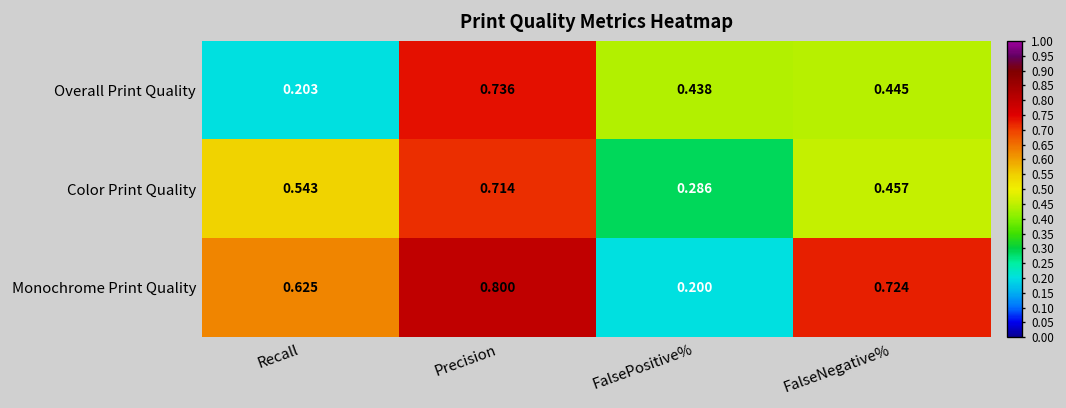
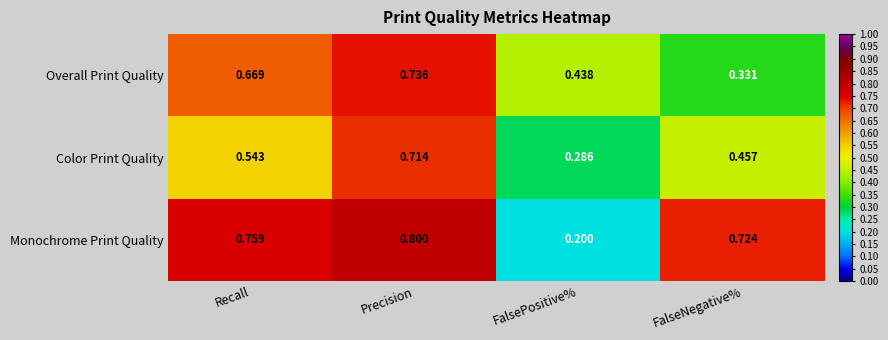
Overall Print Quality, Recall: 0.203 -> 0.669
Overall Print Quality, FalseNegative%: 0.445 -> 0.331
Monochrome Print Quality, Recall: 0.625 -> 0.759
